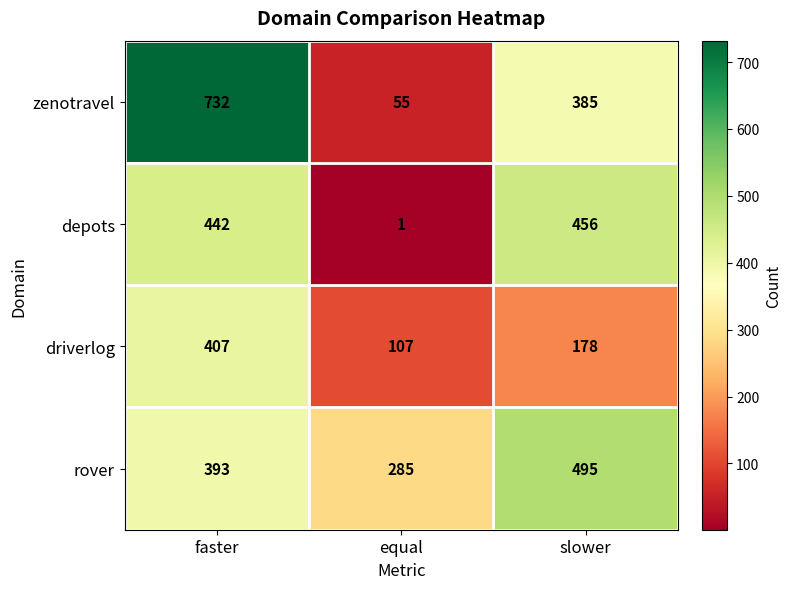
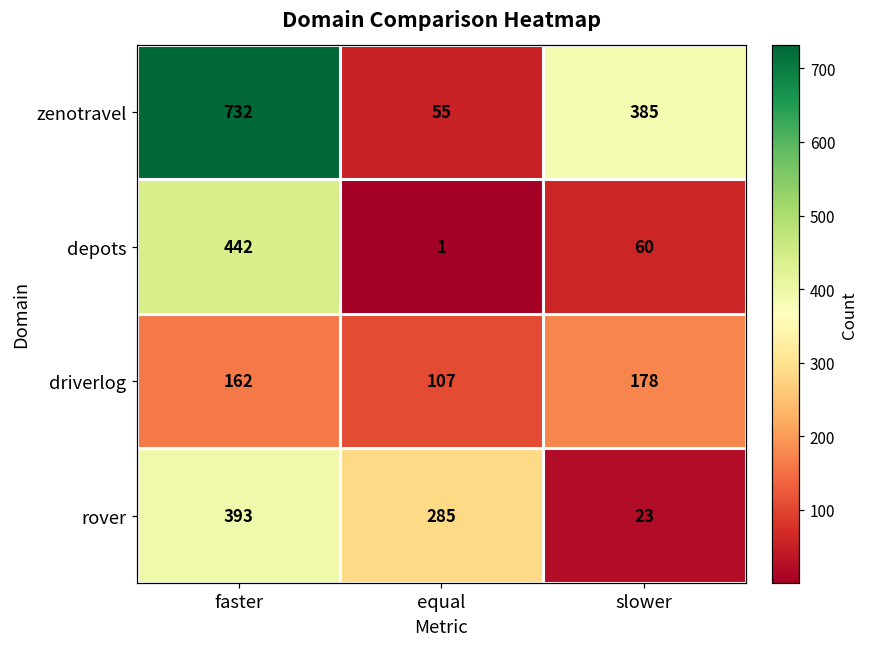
depots, slower: 456 -> 60
driverlog, faster: 407 -> 162
rover, slower: 495 -> 23
